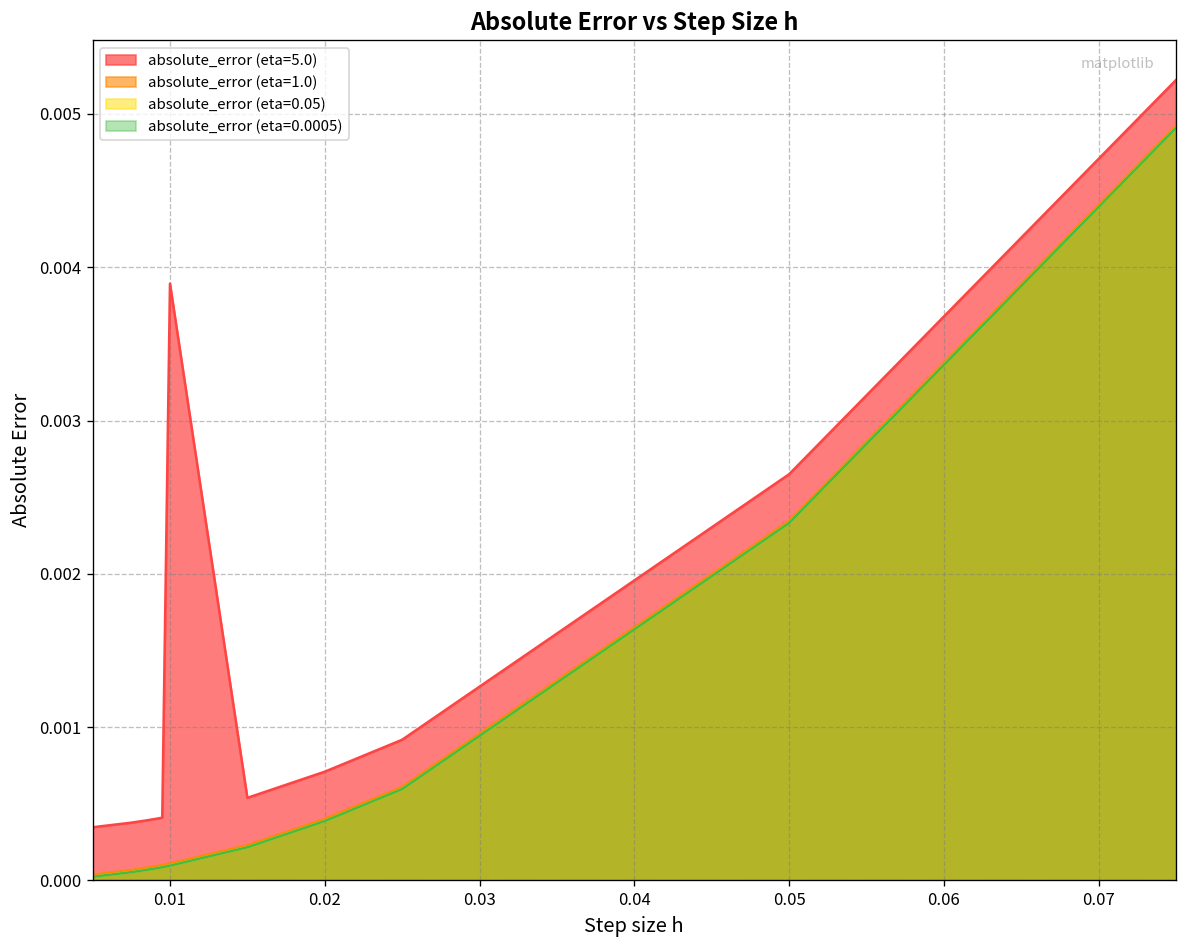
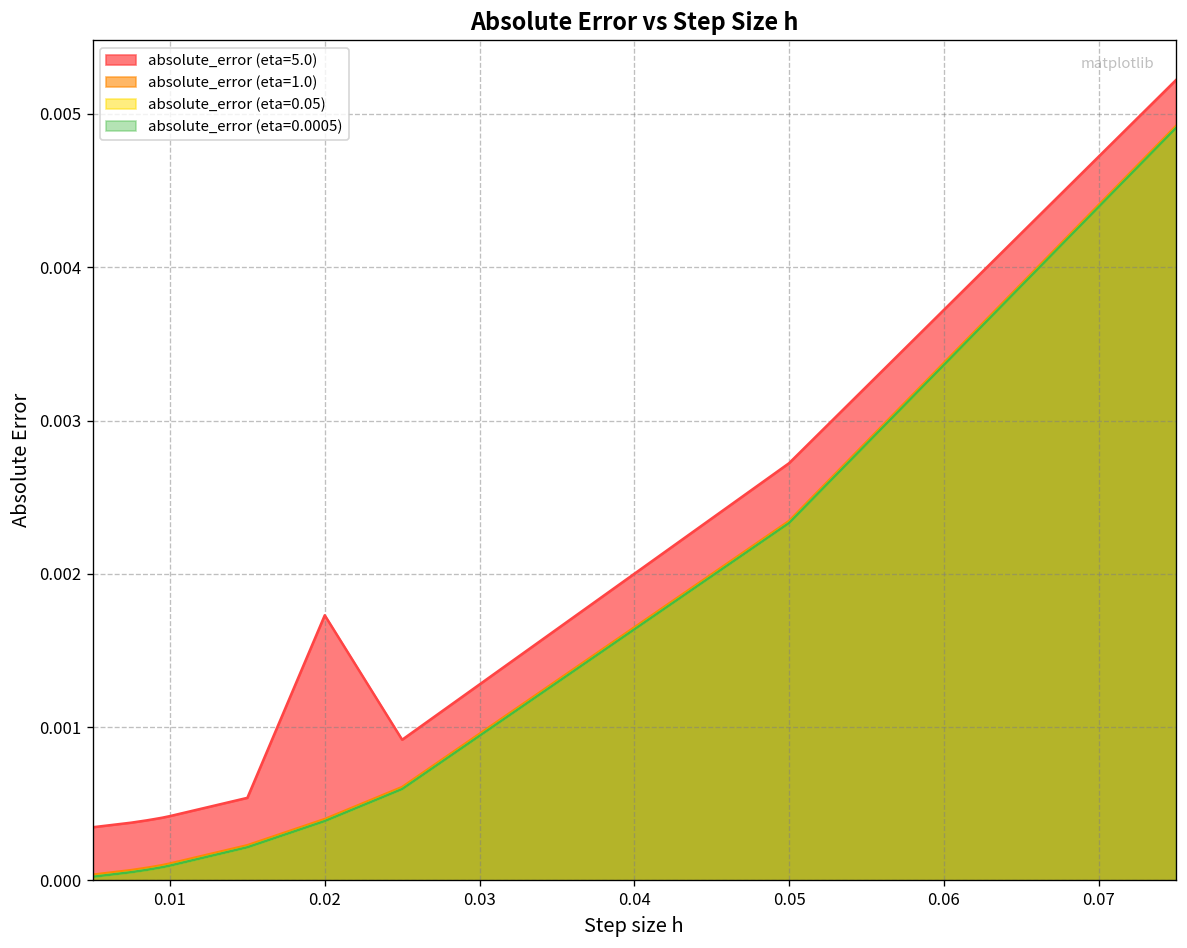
absolute_error (eta=5.0), 0.01: 0.00389 -> 0.00042
absolute_error (eta=5.0), 0.02: 0.00071 -> 0.00173
absolute_error (eta=5.0), 0.05: 0.00265 -> 0.00272
